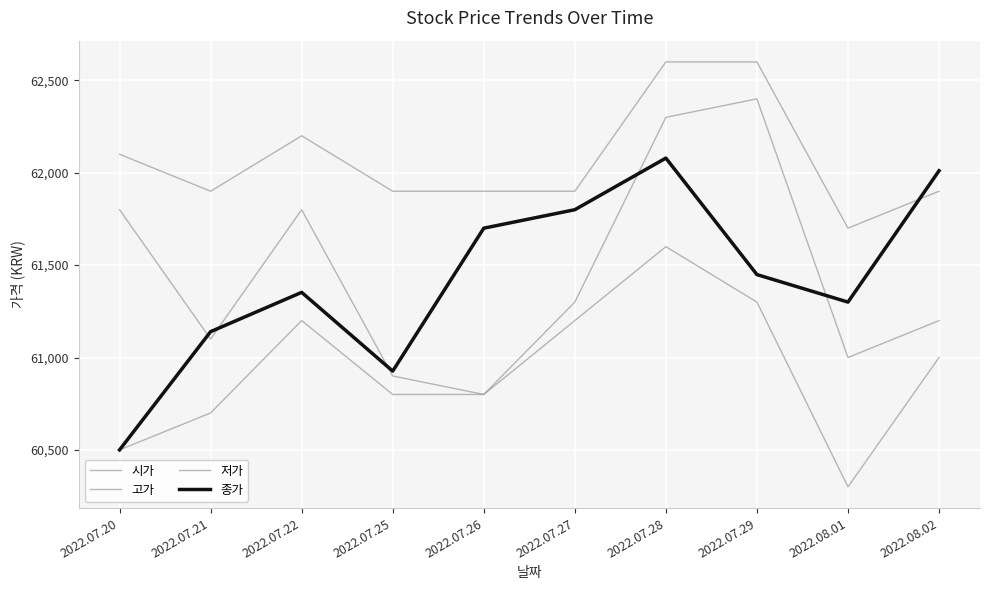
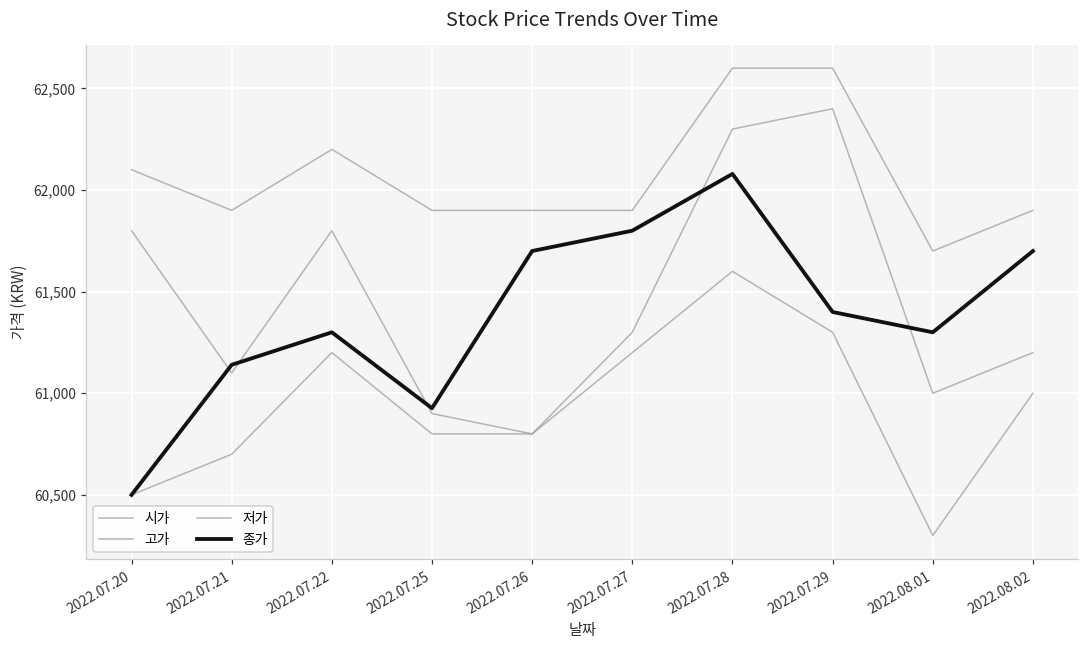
종가, 2022.07.22: 61,350 -> 61,300
종가, 2022.07.29: 61,450 -> 61,400
종가, 2022.08.02: 62,010 -> 61,700
